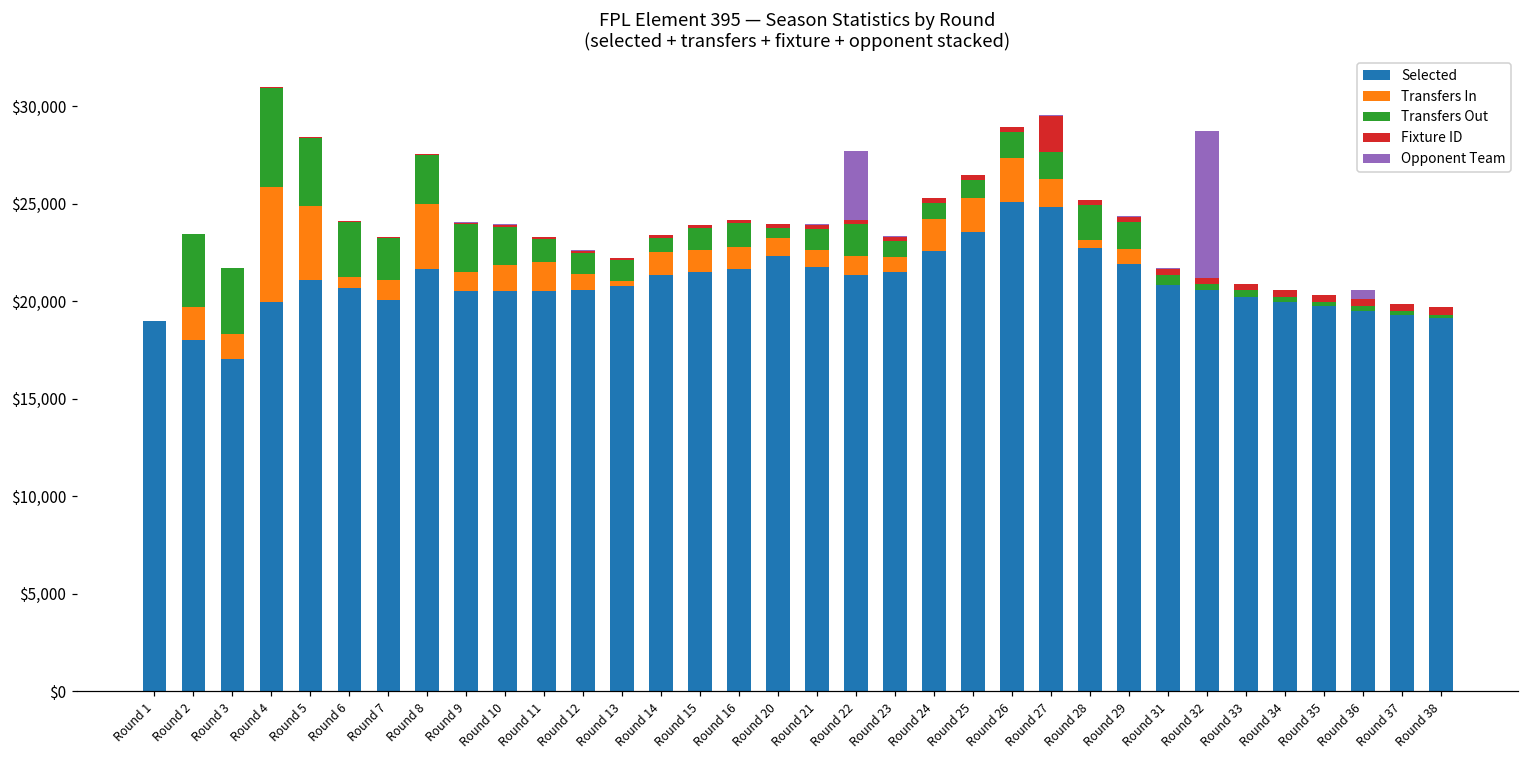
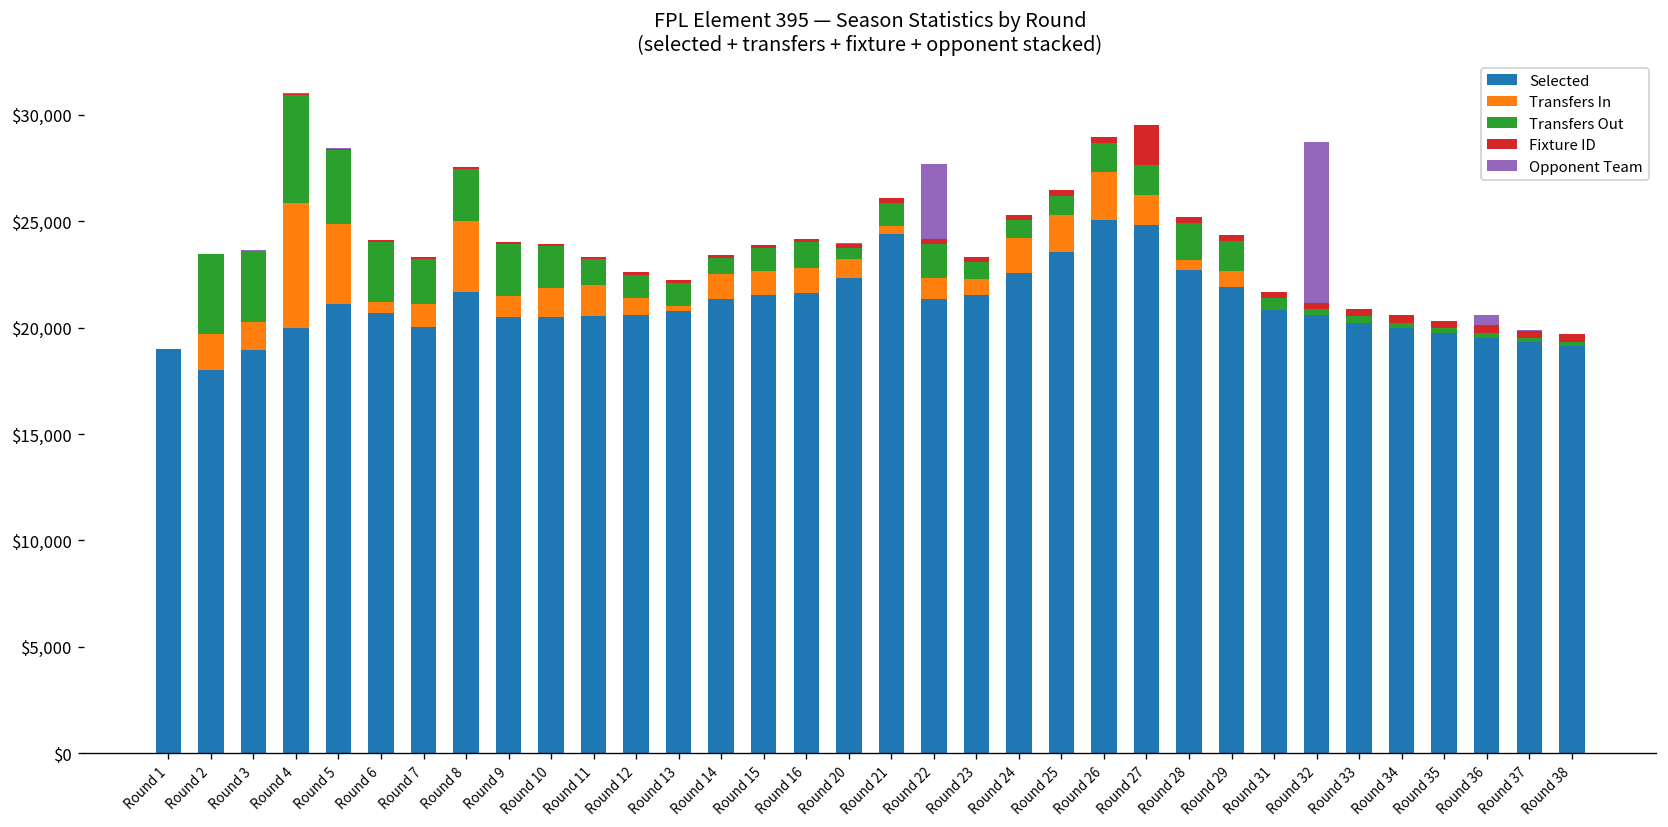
Selected, Round 3: $17,000 -> $18,900
Selected, Round 21: $21,800 -> $24,400
Transfers In, Round 21: $800 -> $400
